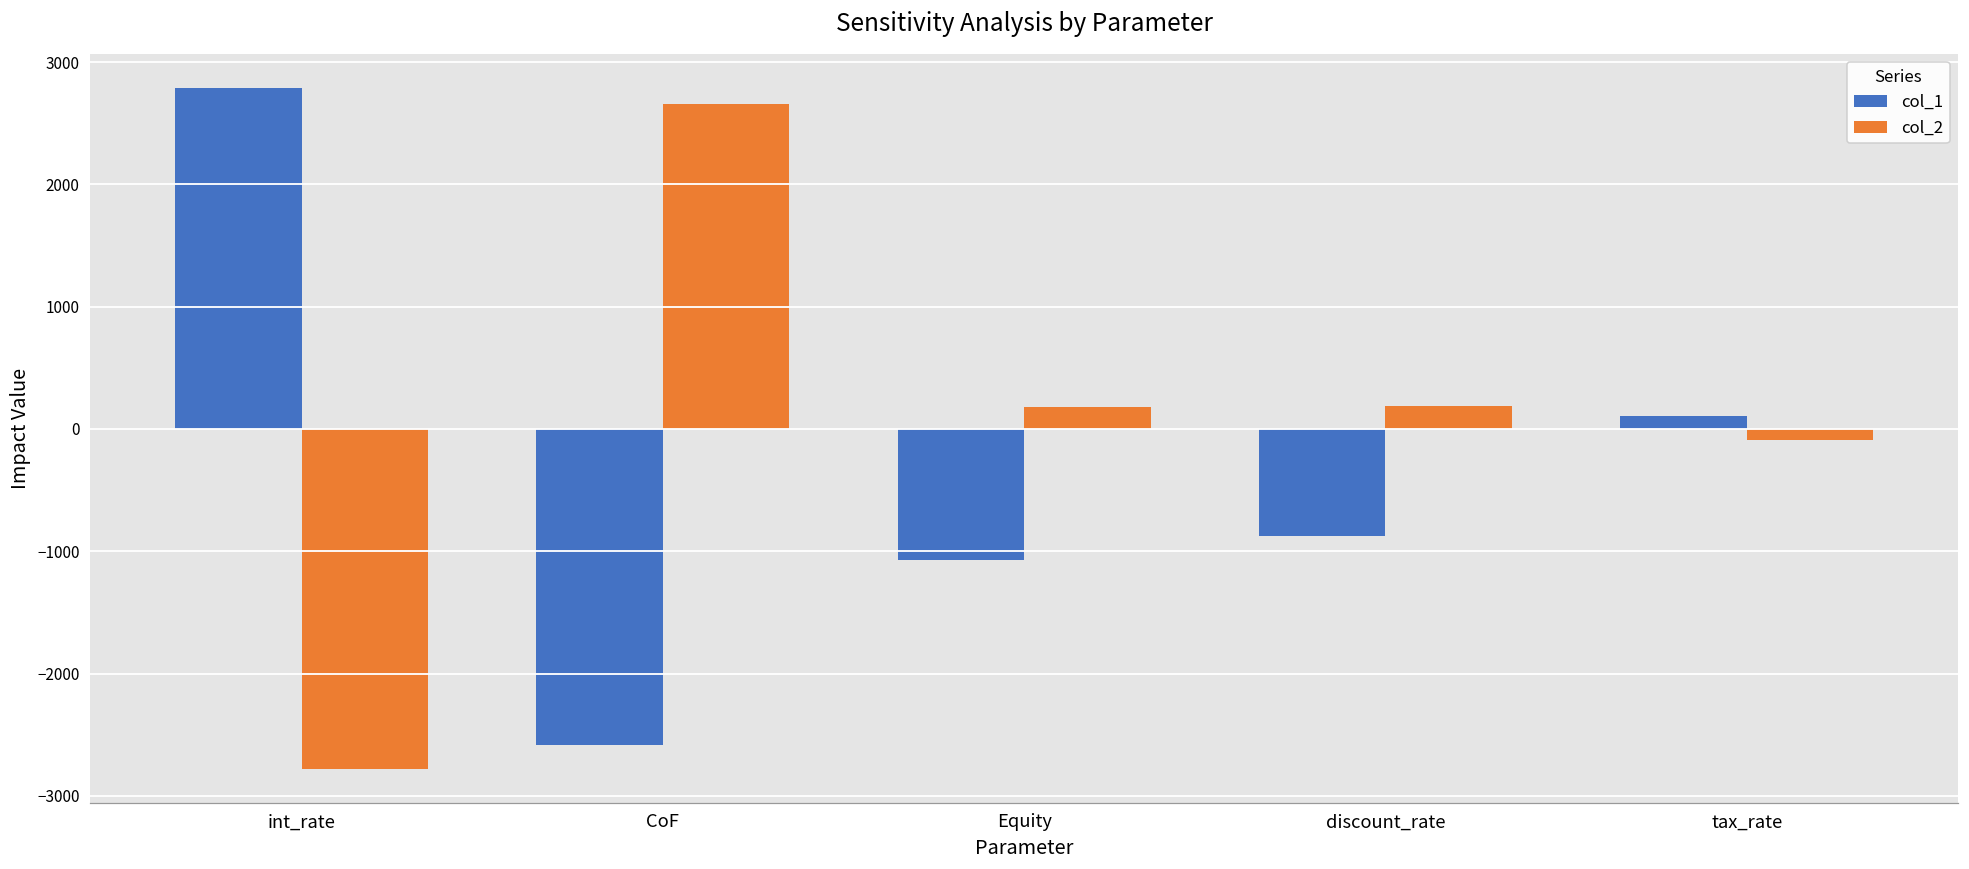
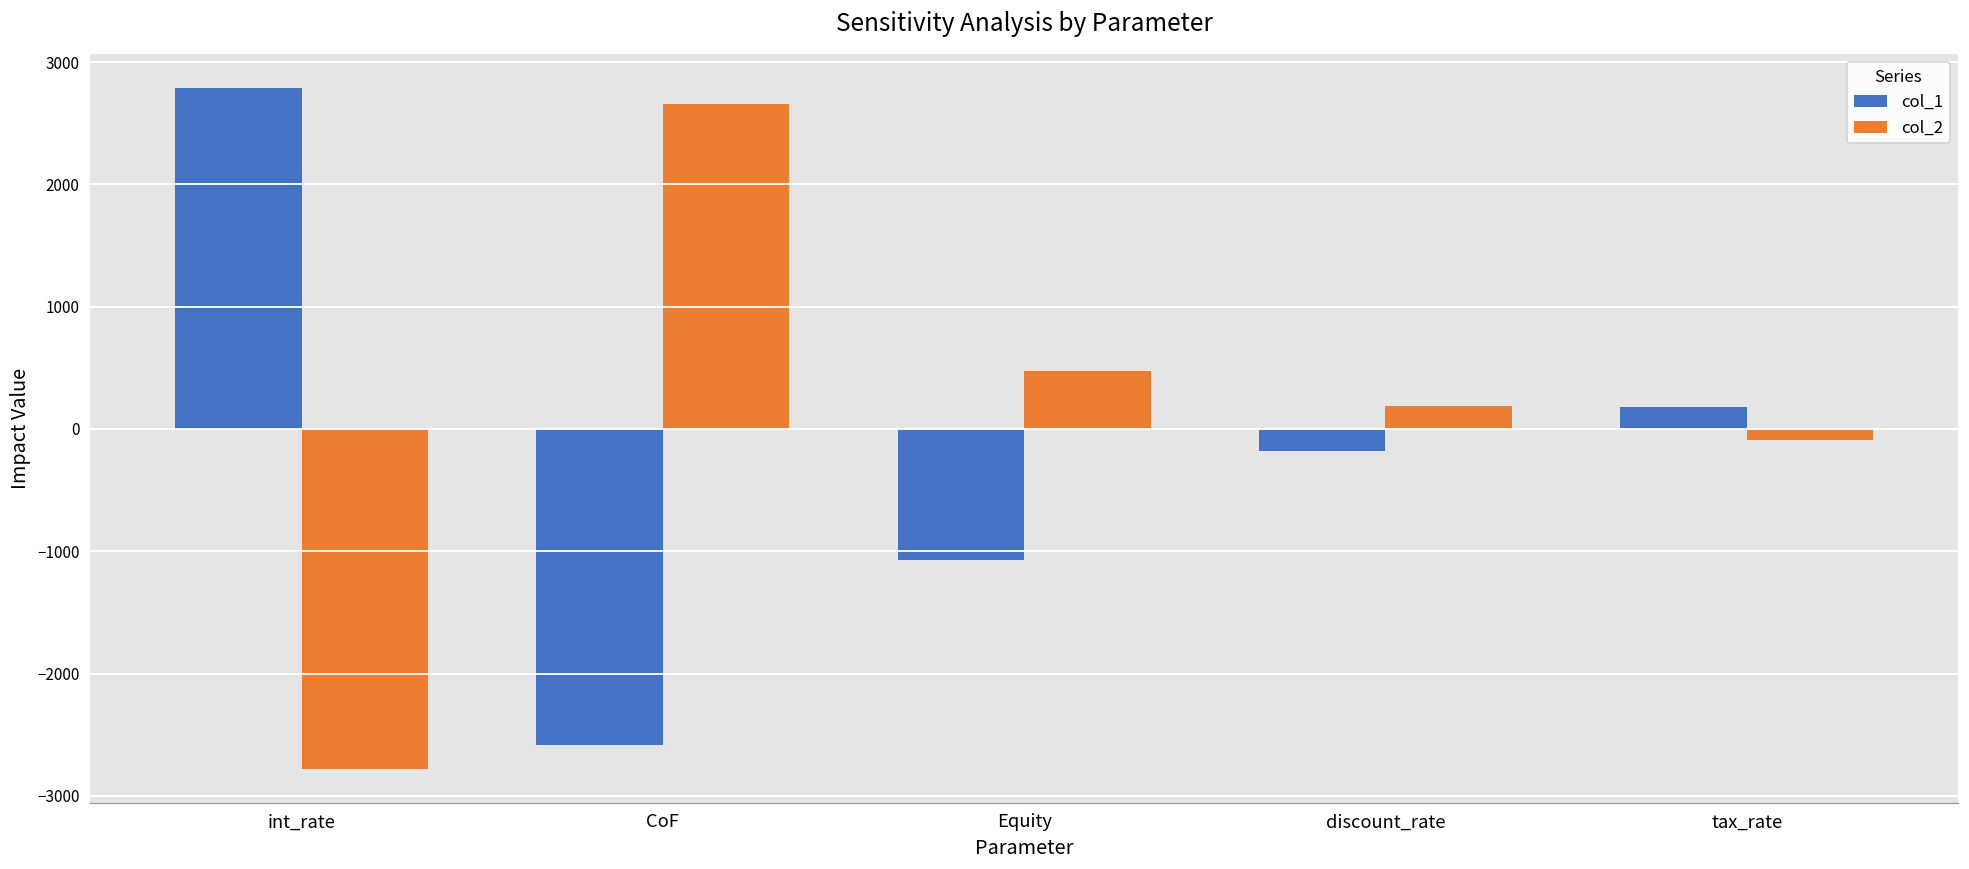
col_2, Equity: 180 -> 480
col_1, discount_rate: -880 -> -180
col_1, tax_rate: 110 -> 180
